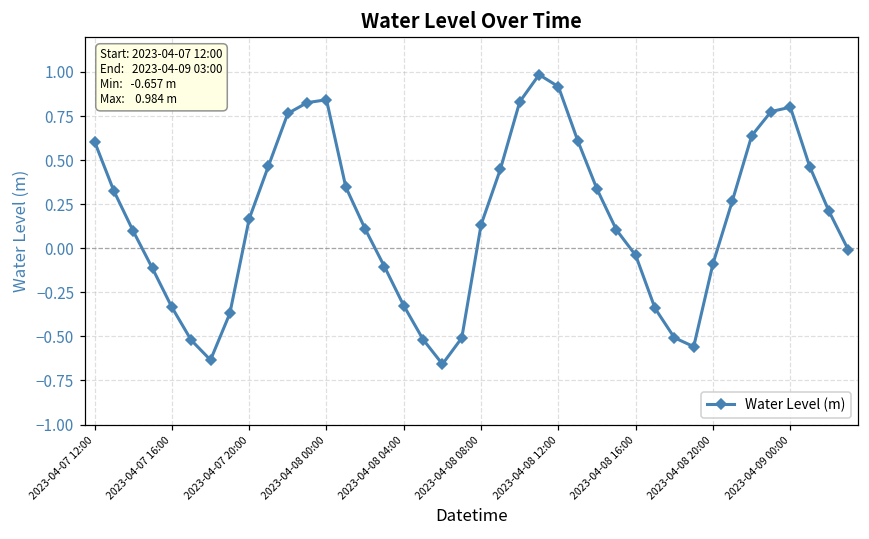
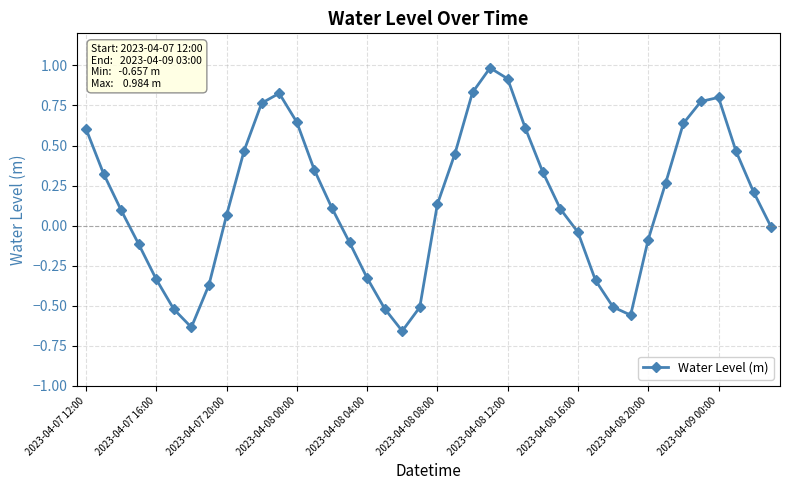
2023-04-07 20:00: 0.17 -> 0.06
2023-04-08 00:00: 0.84 -> 0.65
